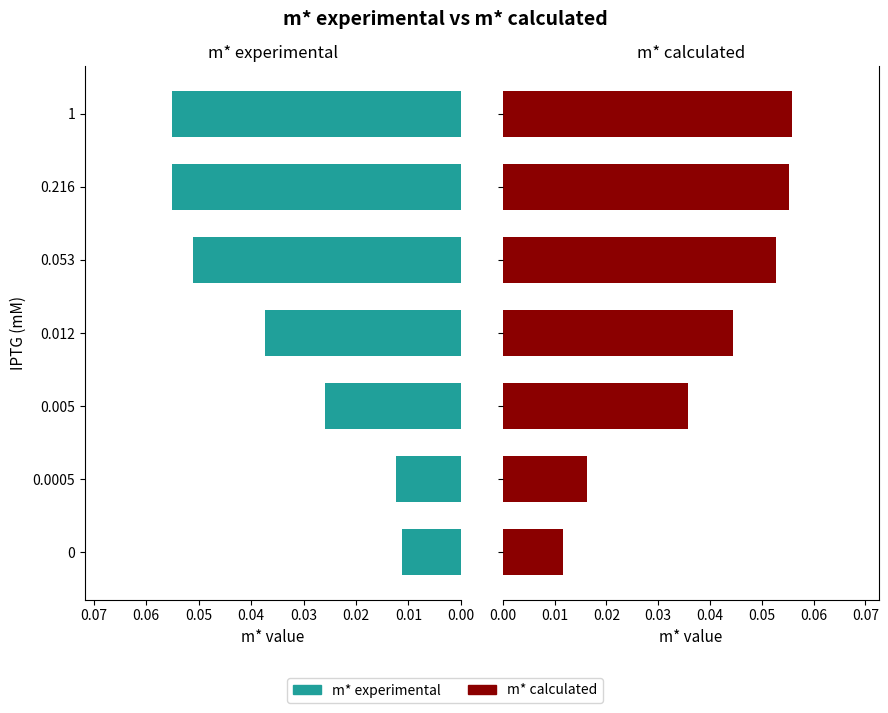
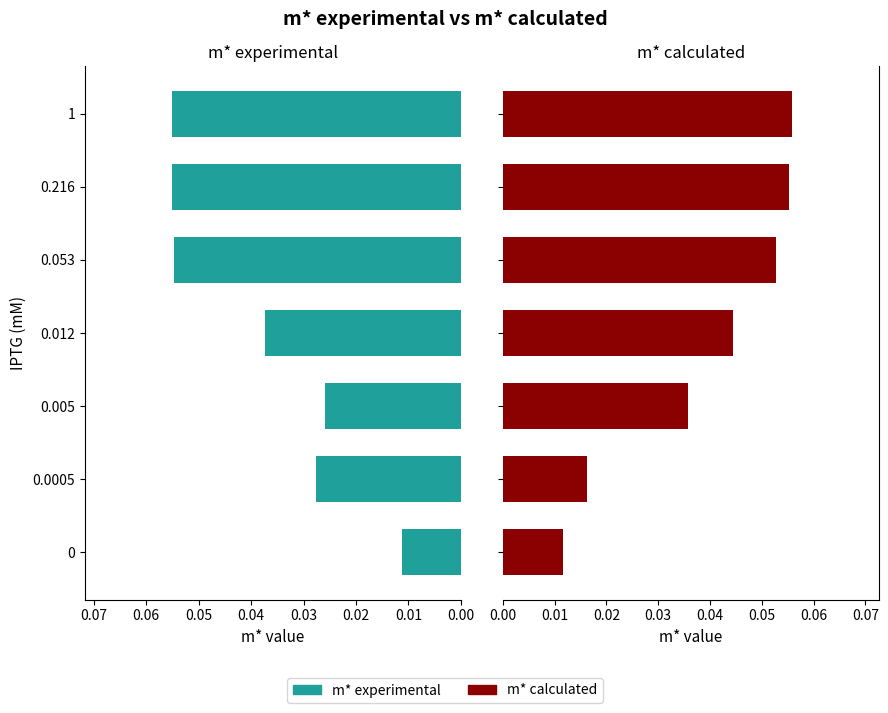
m* experimental, 0.053: 0.051 -> 0.055
m* experimental, 0.0005: 0.012 -> 0.028
